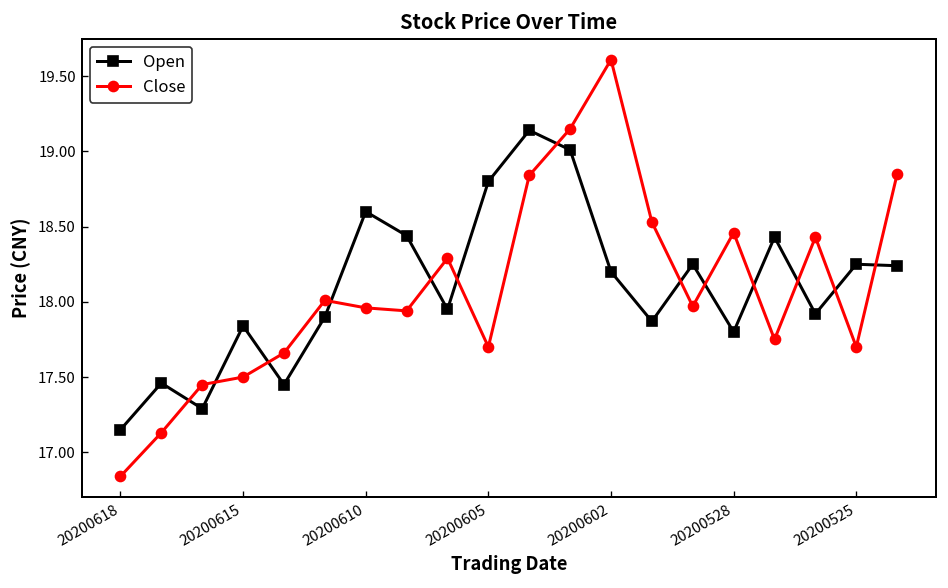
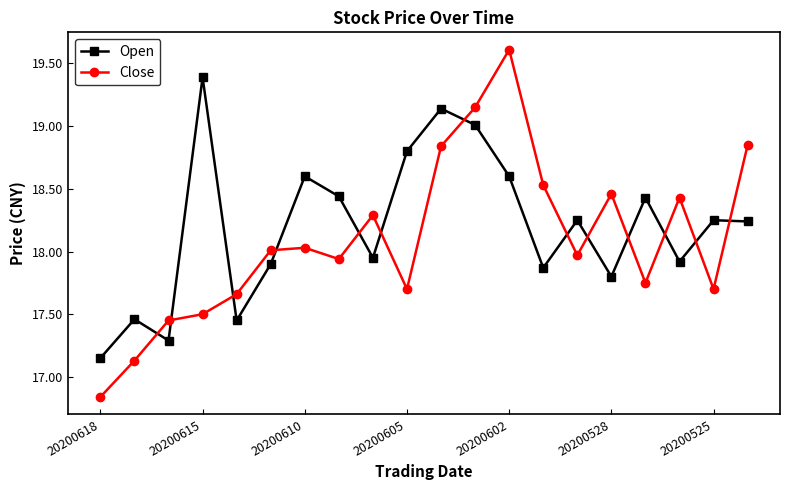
Open, 20200615: 17.84 -> 19.39
Close, 20200610: 17.96 -> 18.03
Open, 20200602: 18.2 -> 18.6
